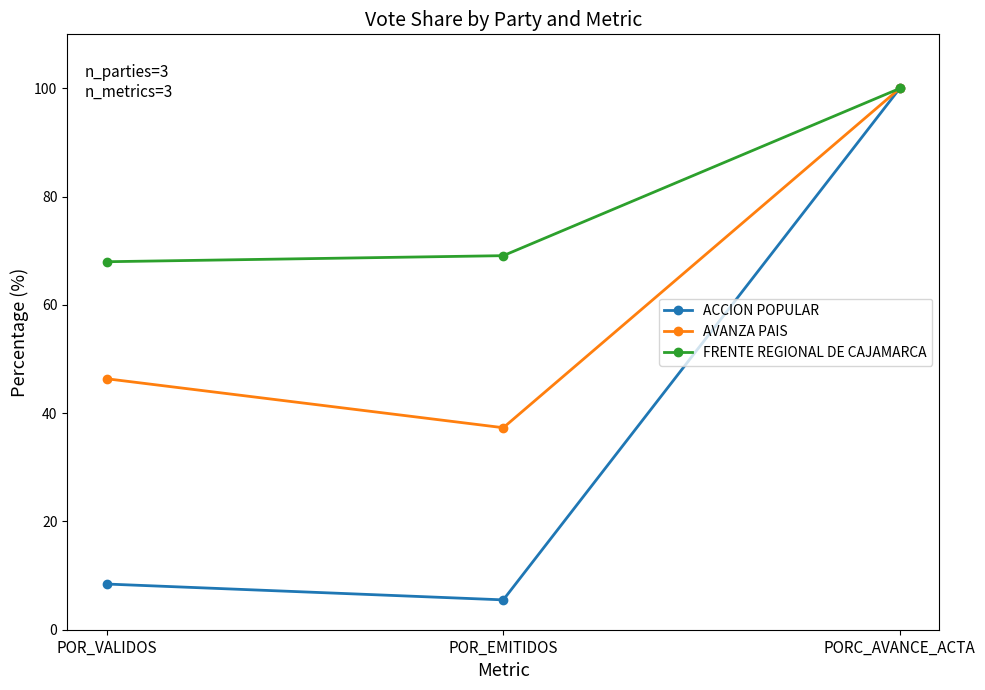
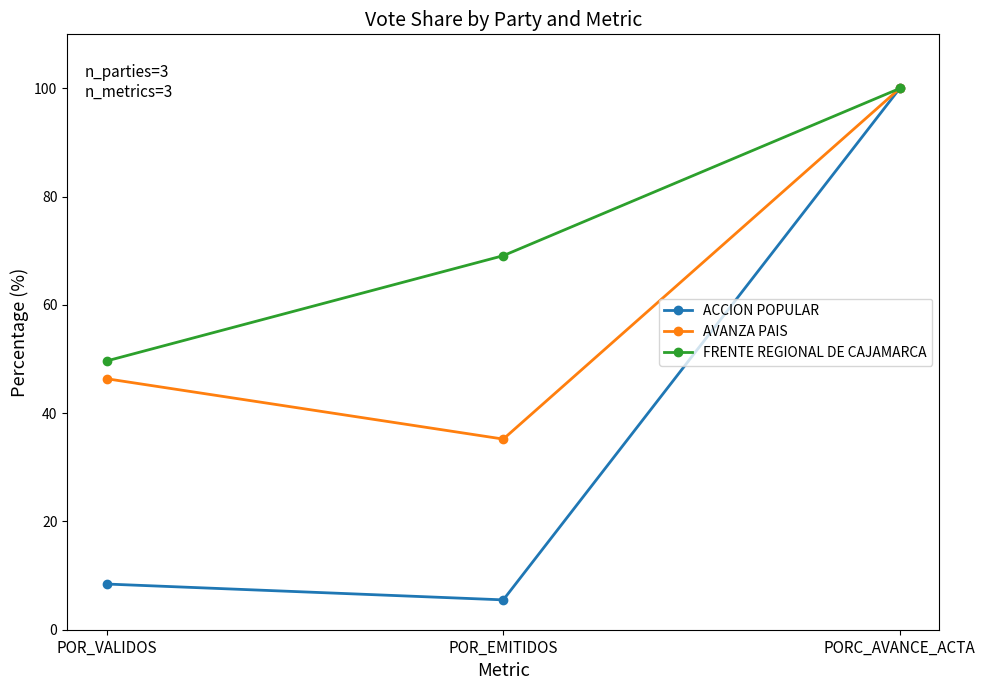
FRENTE REGIONAL DE CAJAMARCA, POR_VALIDOS: 68 -> 50
AVANZA PAIS, POR_EMITIDOS: 37 -> 35
